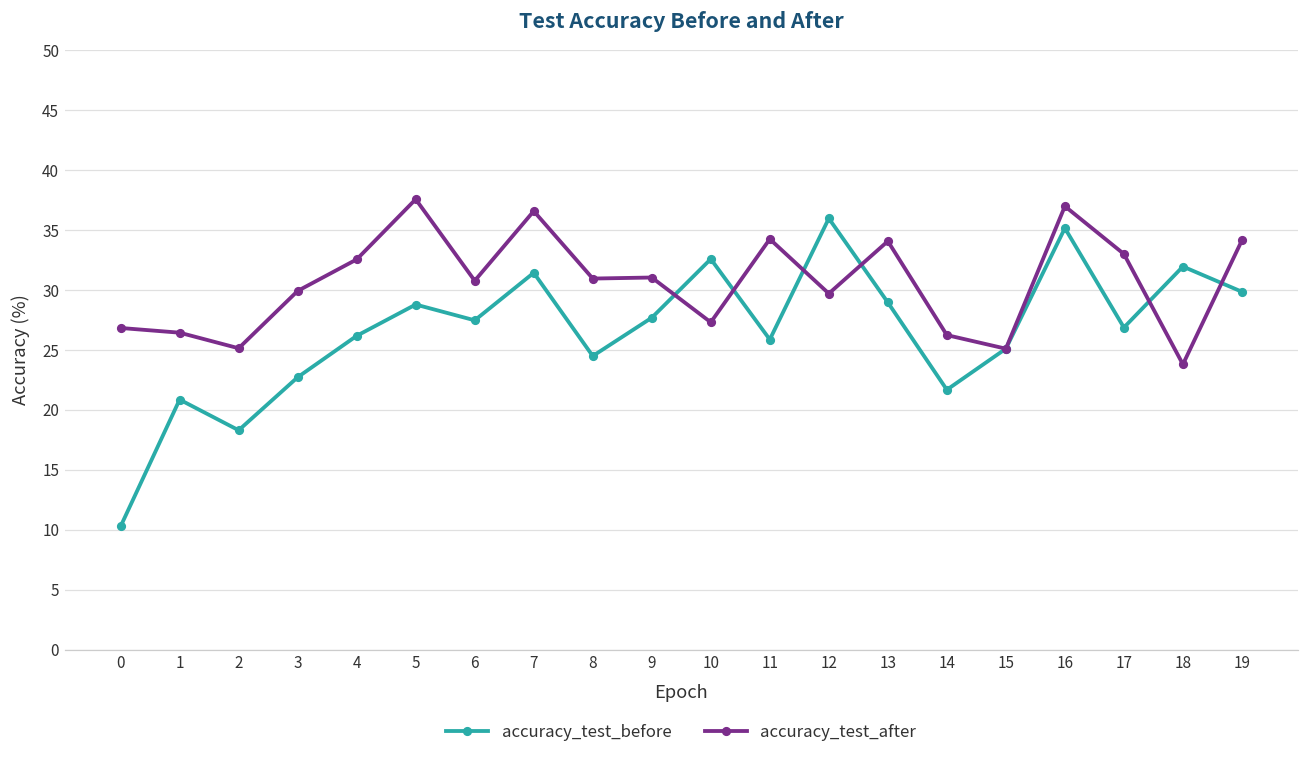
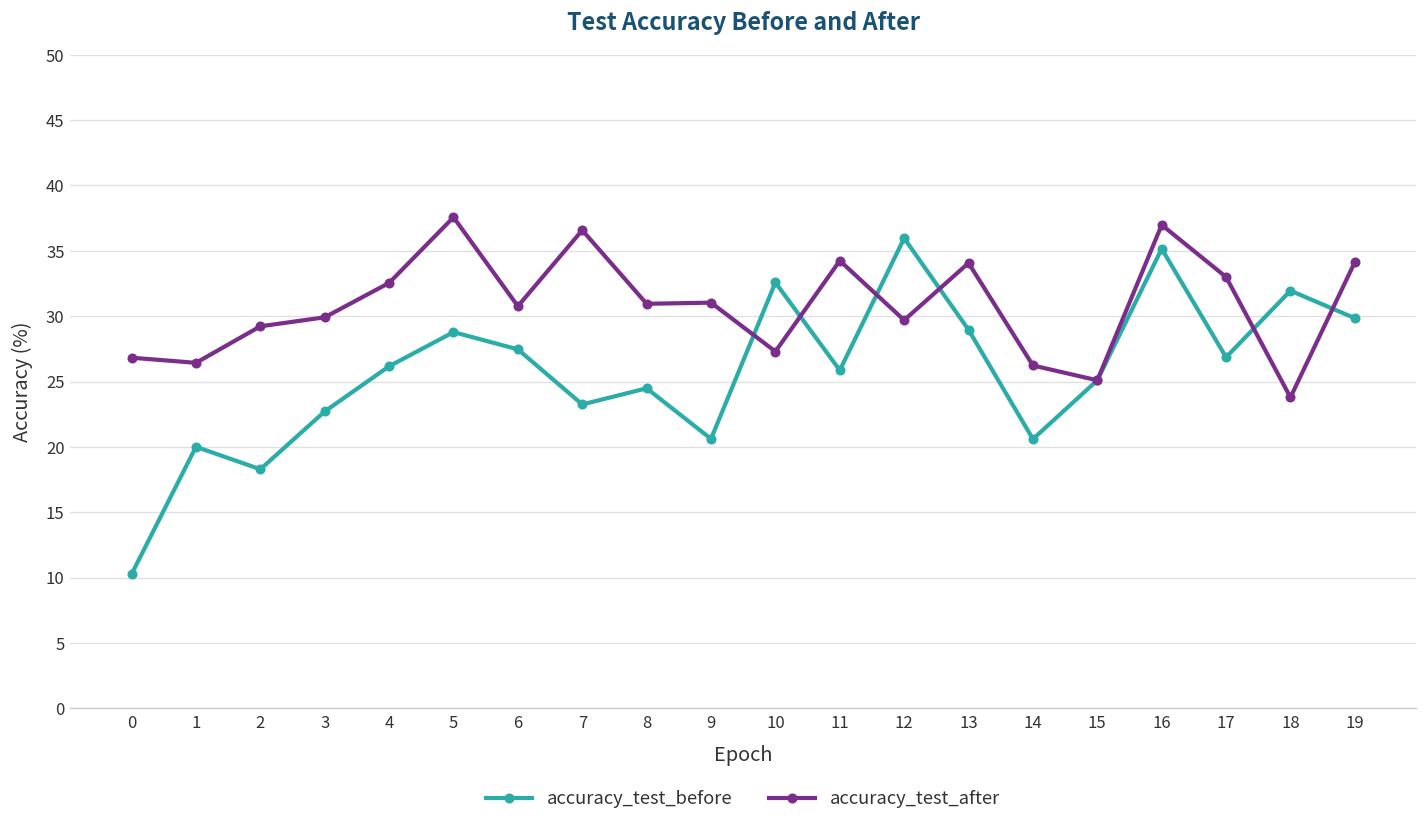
accuracy_test_before, 1: 20.9 -> 20.0
accuracy_test_after, 2: 25.1 -> 29.2
accuracy_test_before, 7: 31.4 -> 23.3
accuracy_test_before, 9: 27.7 -> 20.6
accuracy_test_before, 14: 21.7 -> 20.6
